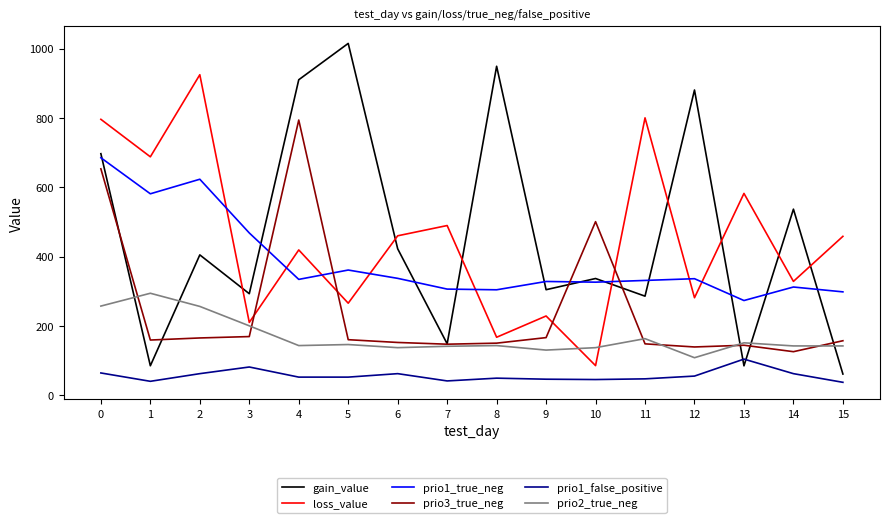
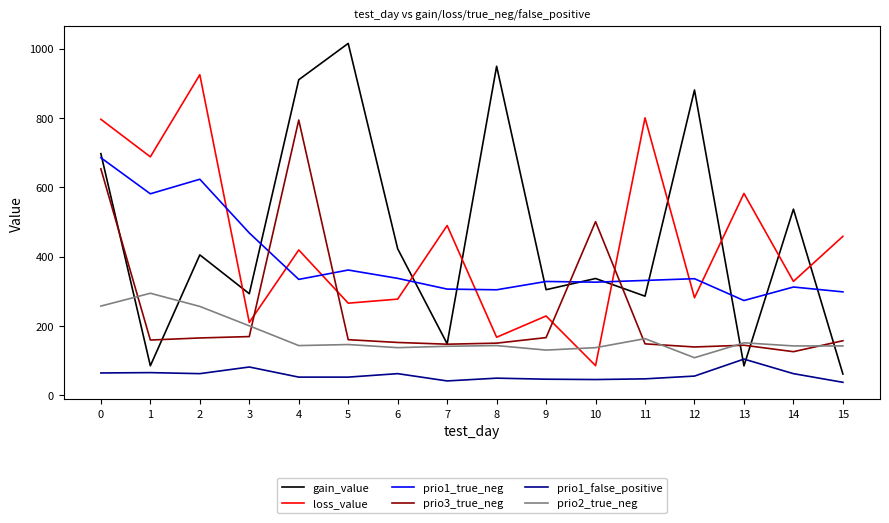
prio1_false_positive, 1: 40 -> 70
loss_value, 6: 460 -> 280
